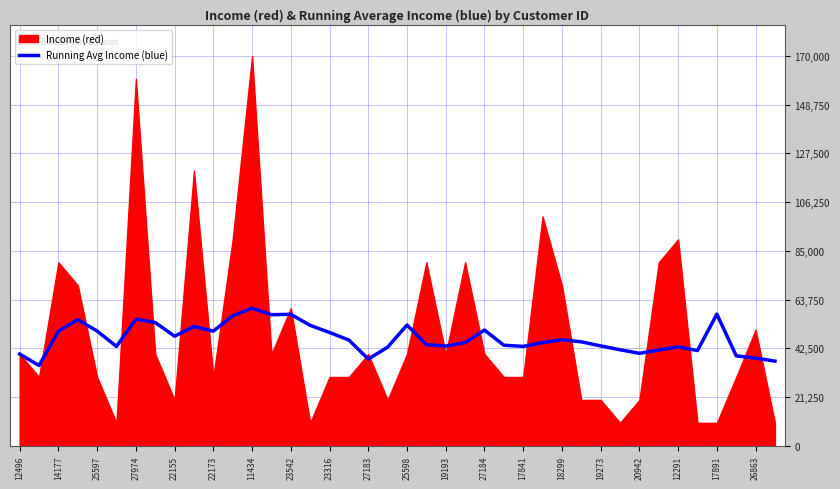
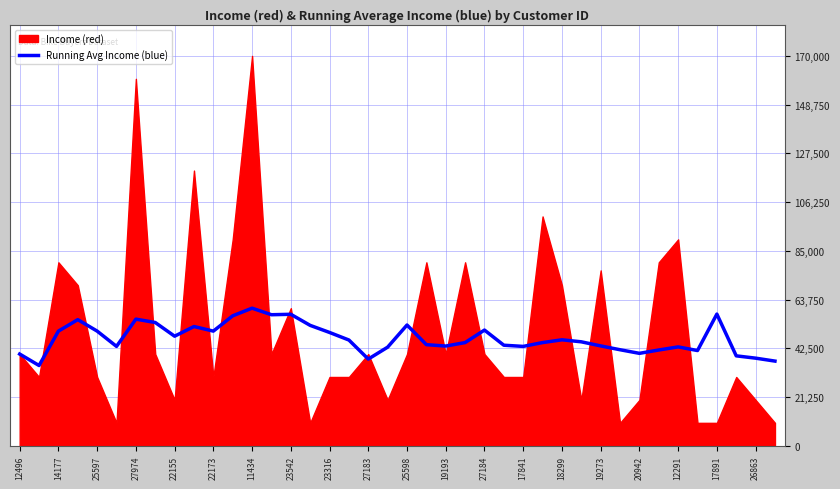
Income (red), 19273: 20,000 -> 76,000
Income (red), 26863: 51,000 -> 20,000
